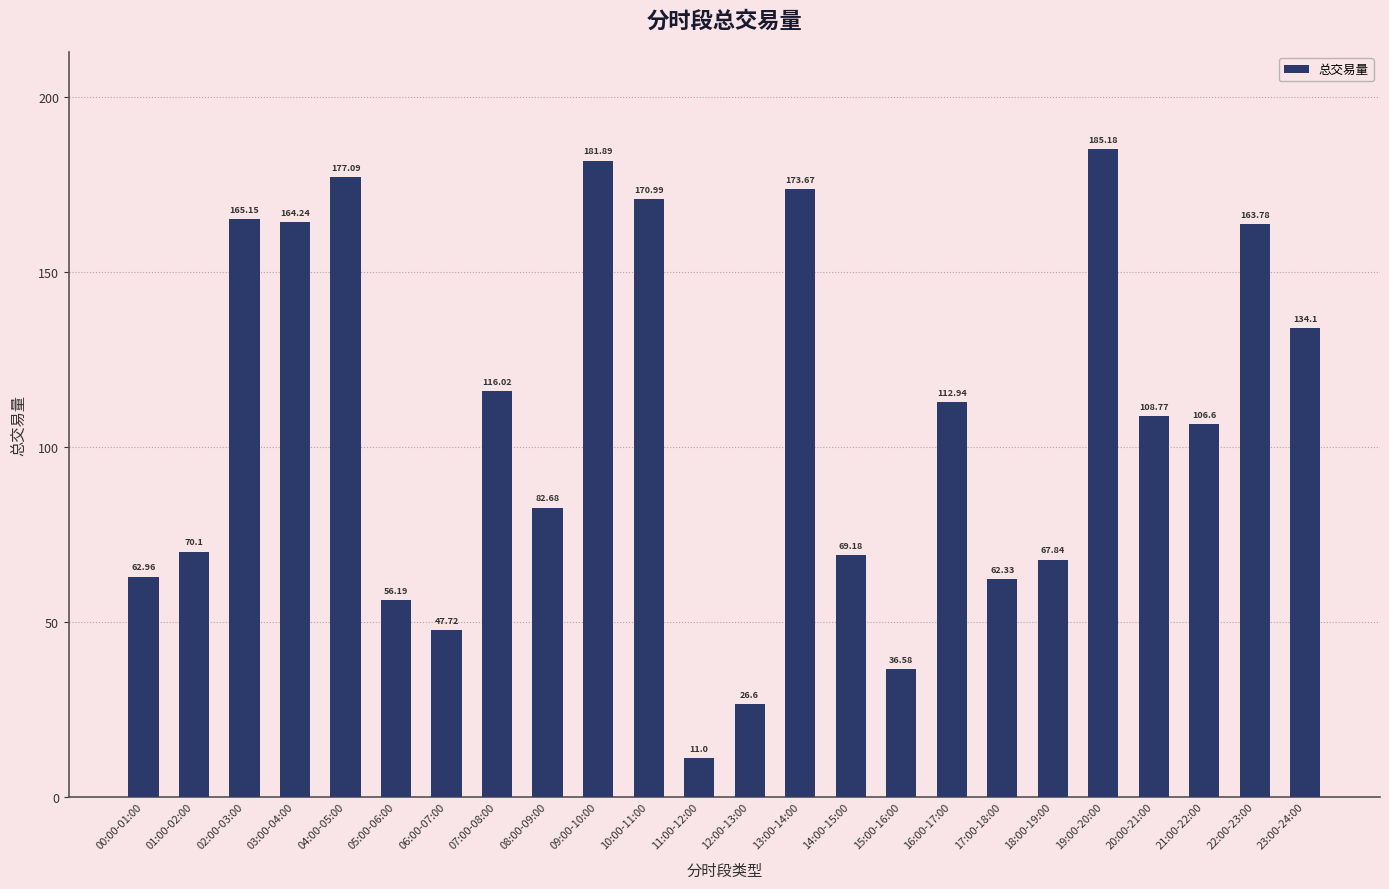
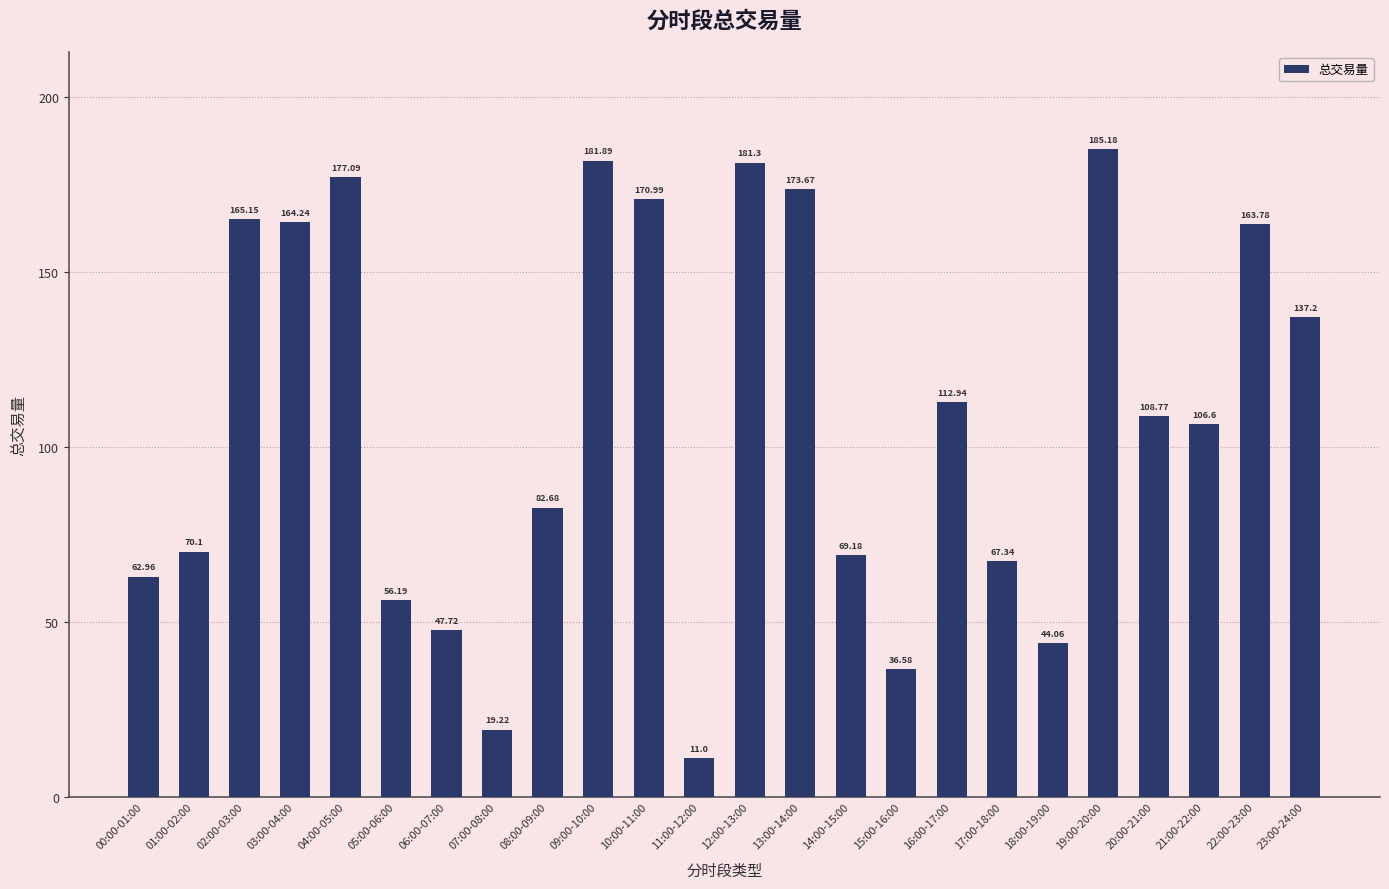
07:00-08:00: 116.02 -> 19.22
12:00-13:00: 26.6 -> 181.3
17:00-18:00: 62.33 -> 67.34
18:00-19:00: 67.84 -> 44.06
23:00-24:00: 134.1 -> 137.2
